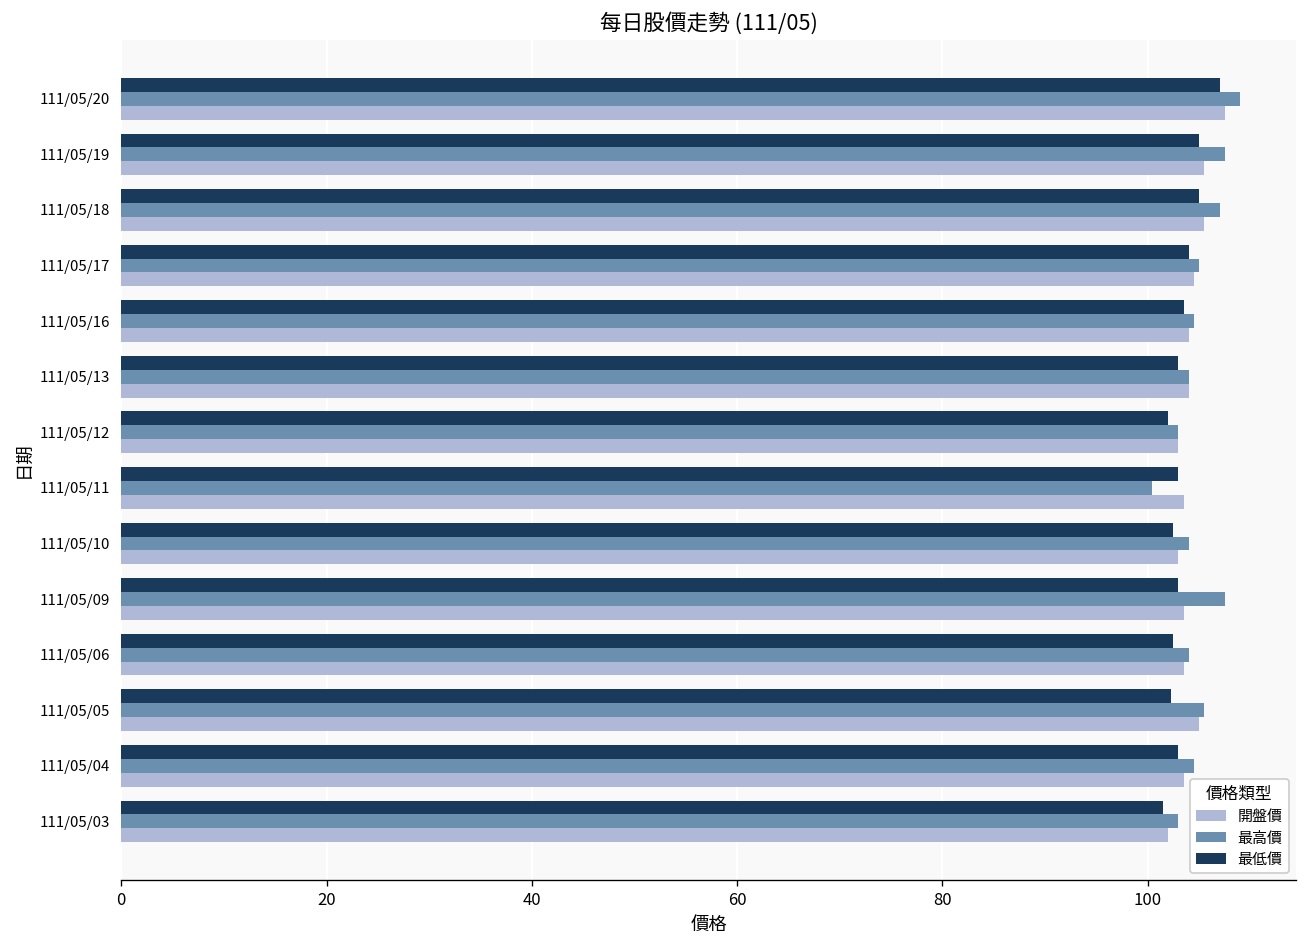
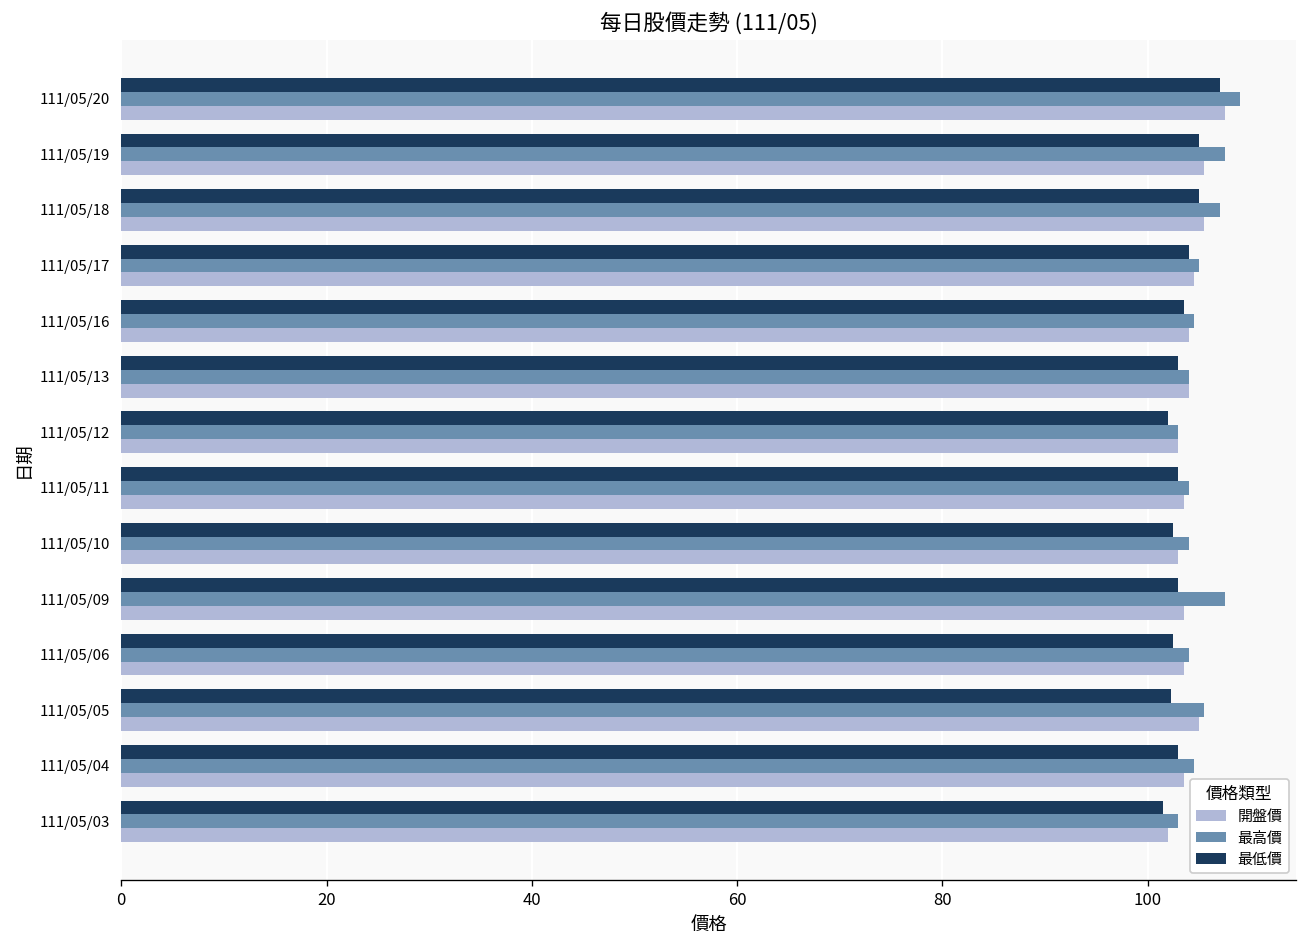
最高價, 111/05/11: 100 -> 104
